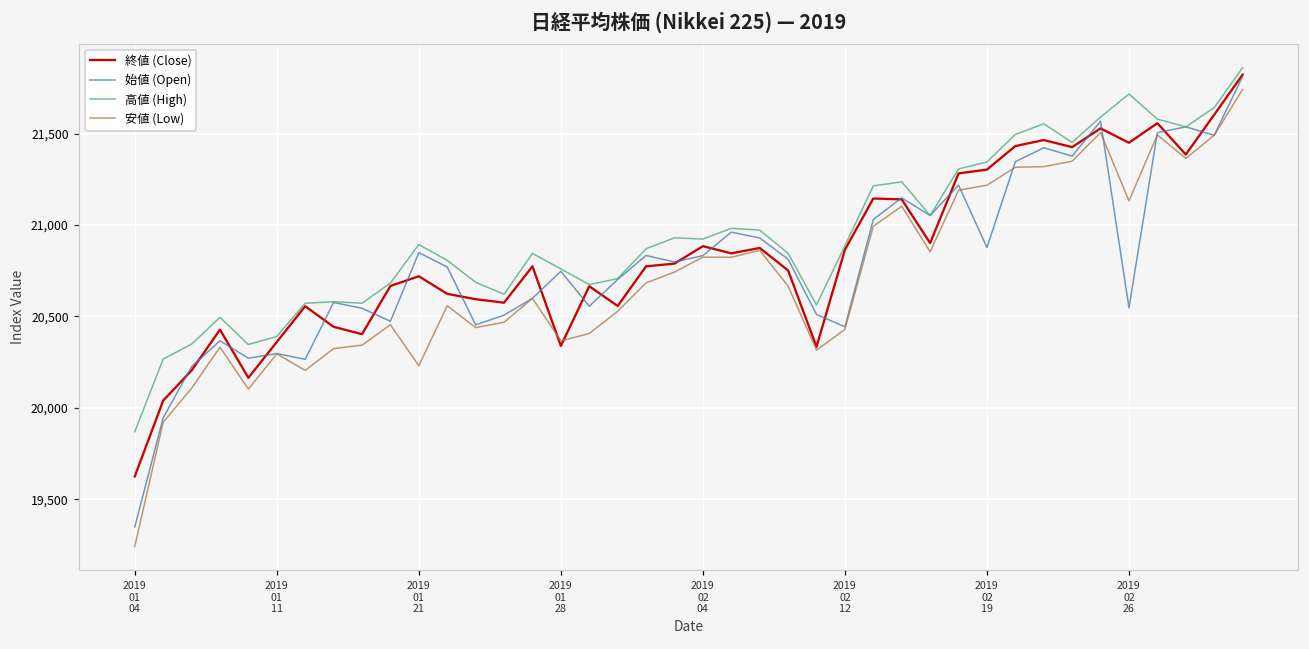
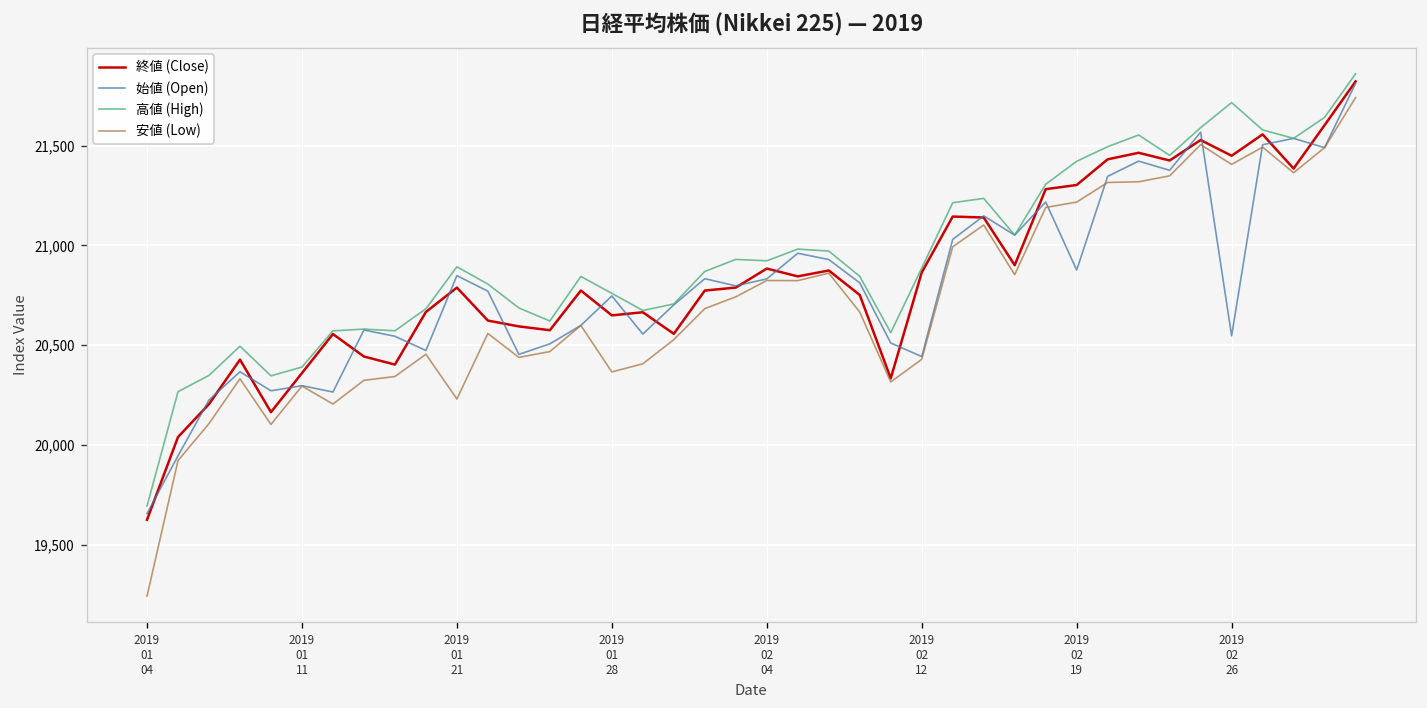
始値 (Open), 2019 01 04: 19,350 -> 19,660
高値 (High), 2019 01 04: 19,870 -> 19,690
終値 (Close), 2019 01 21: 20,720 -> 20,790
終値 (Close), 2019 01 28: 20,340 -> 20,650
高値 (High), 2019 02 19: 21,340 -> 21,420
安値 (Low), 2019 02 26: 21,130 -> 21,410
